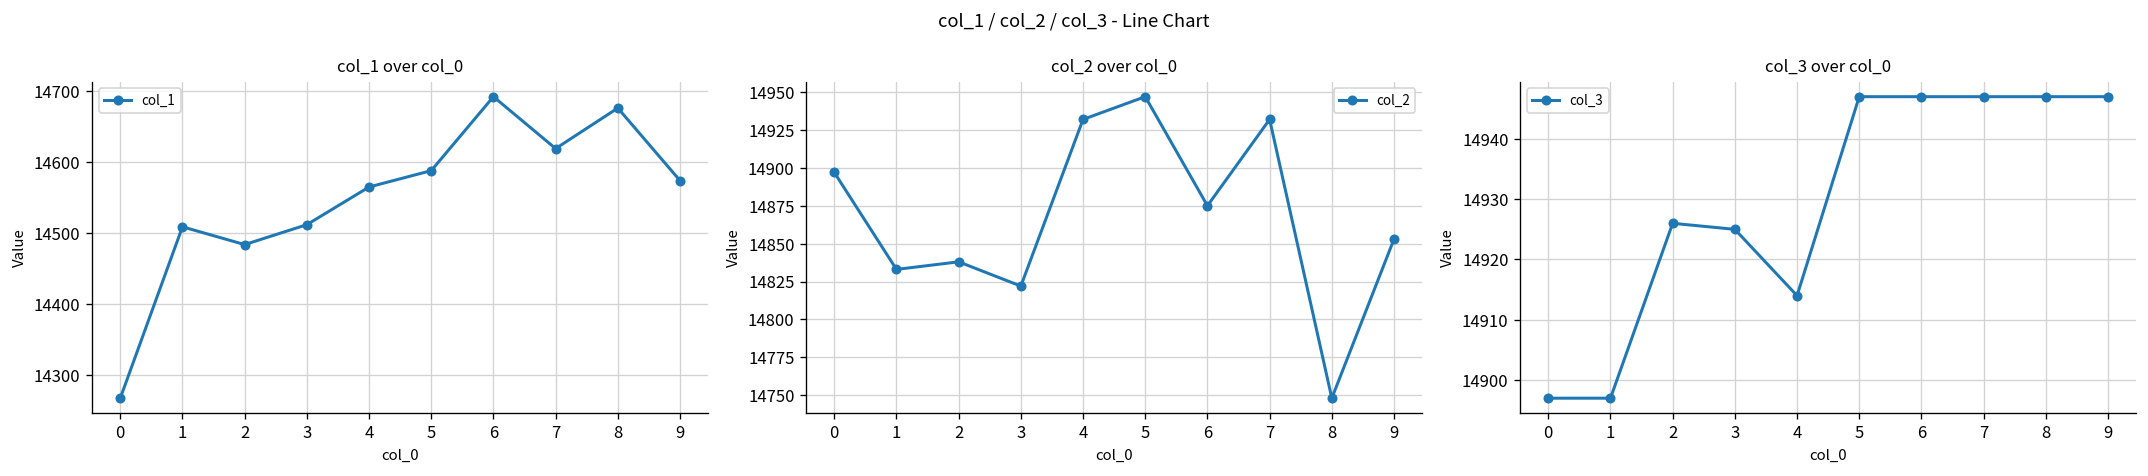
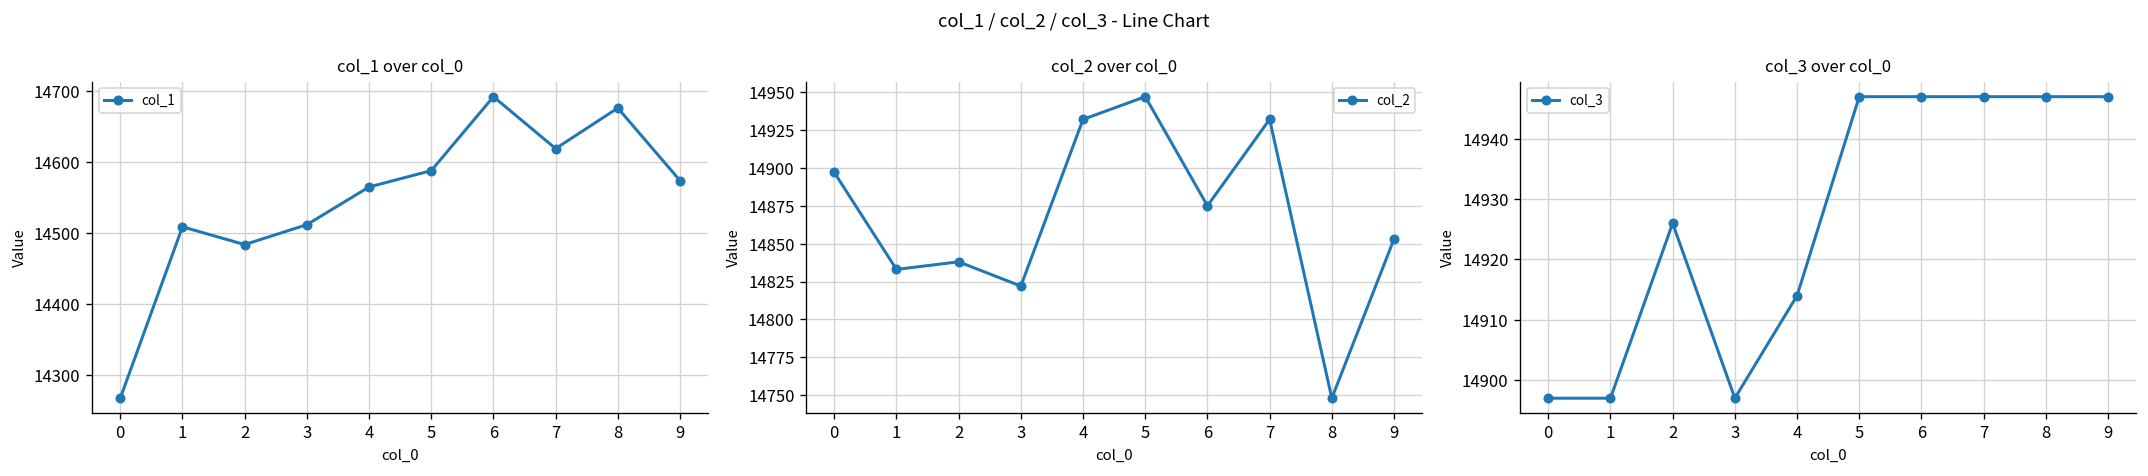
col_3 over col_0, 3: 14925 -> 14897
